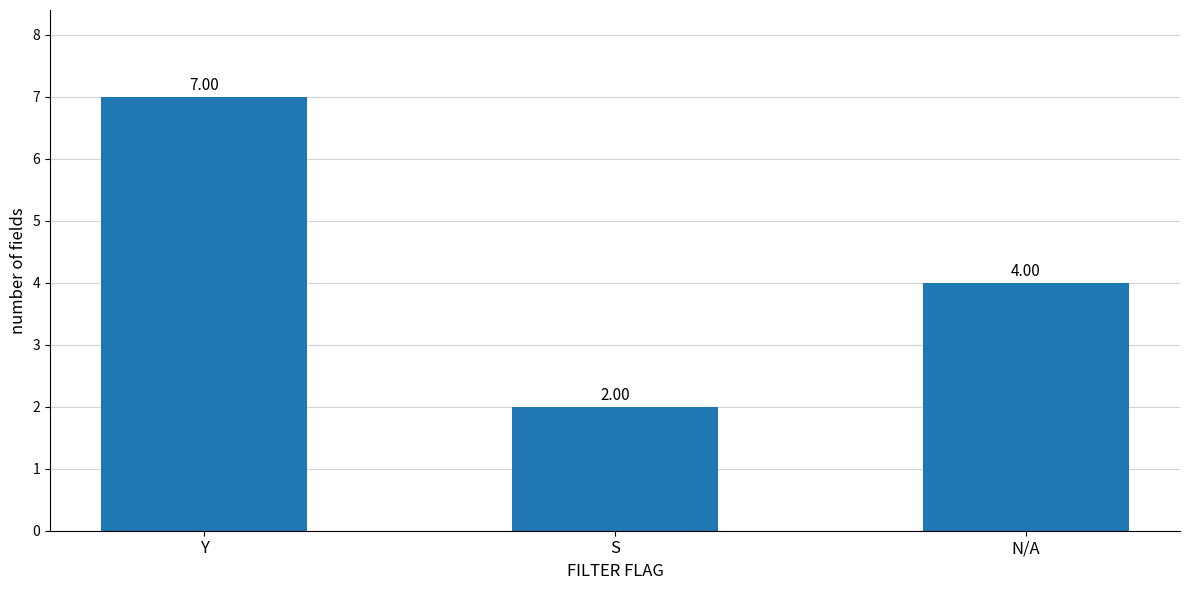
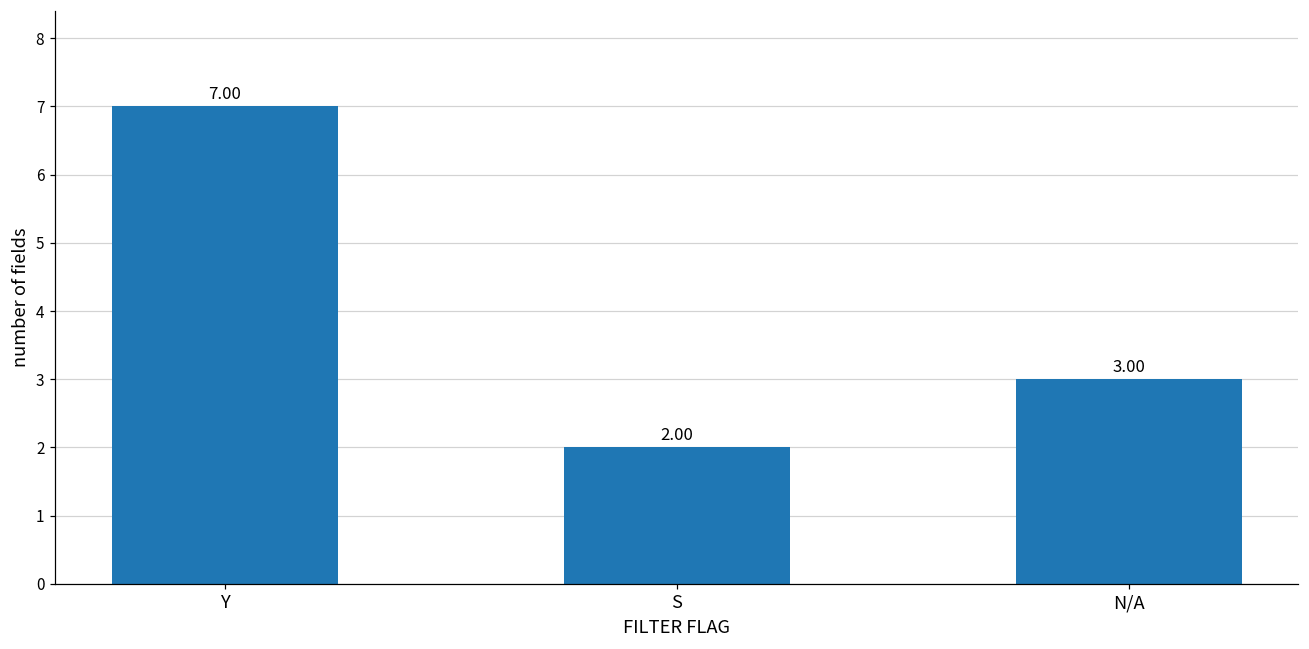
N/A: 4.00 -> 3.00
